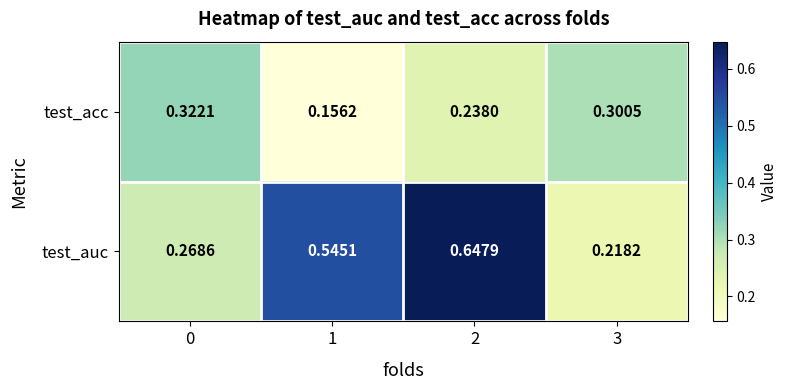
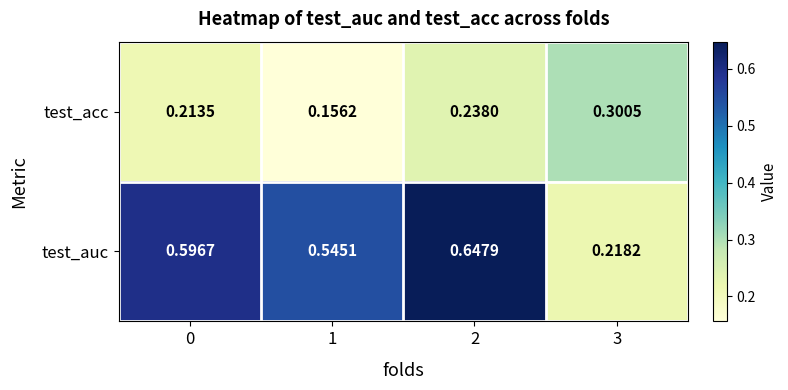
test_acc, 0: 0.3221 -> 0.2135
test_auc, 0: 0.2686 -> 0.5967
